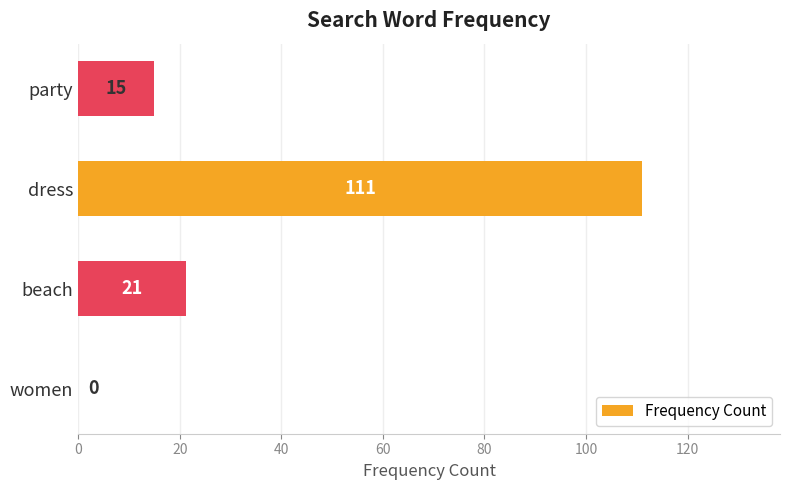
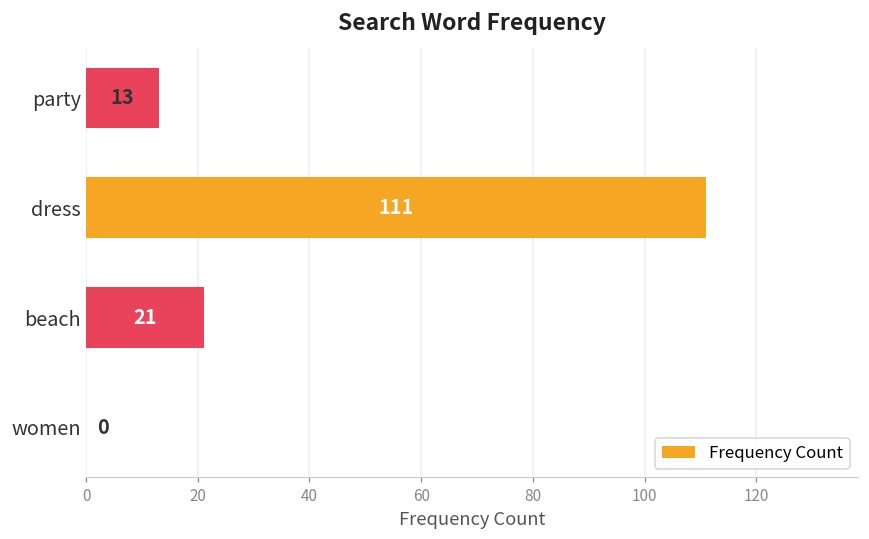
party: 15 -> 13
